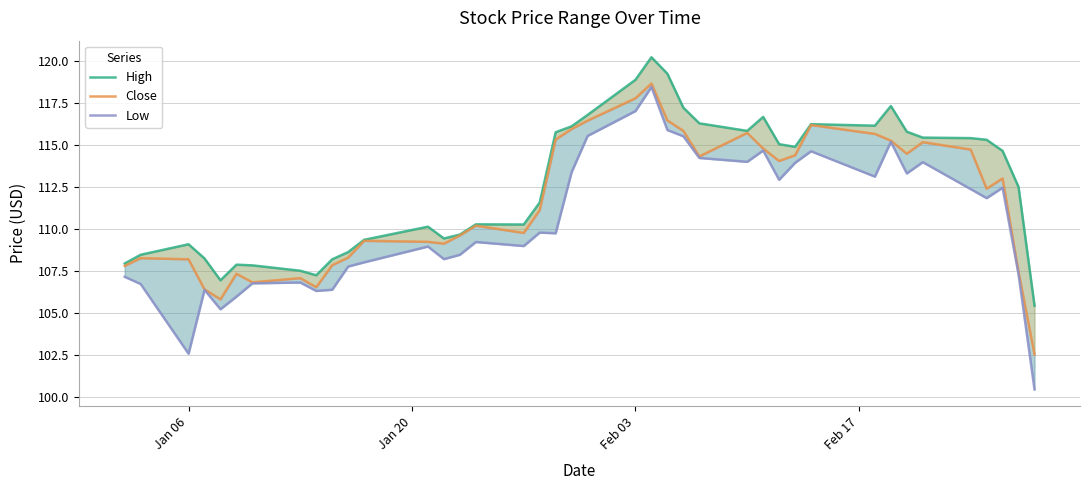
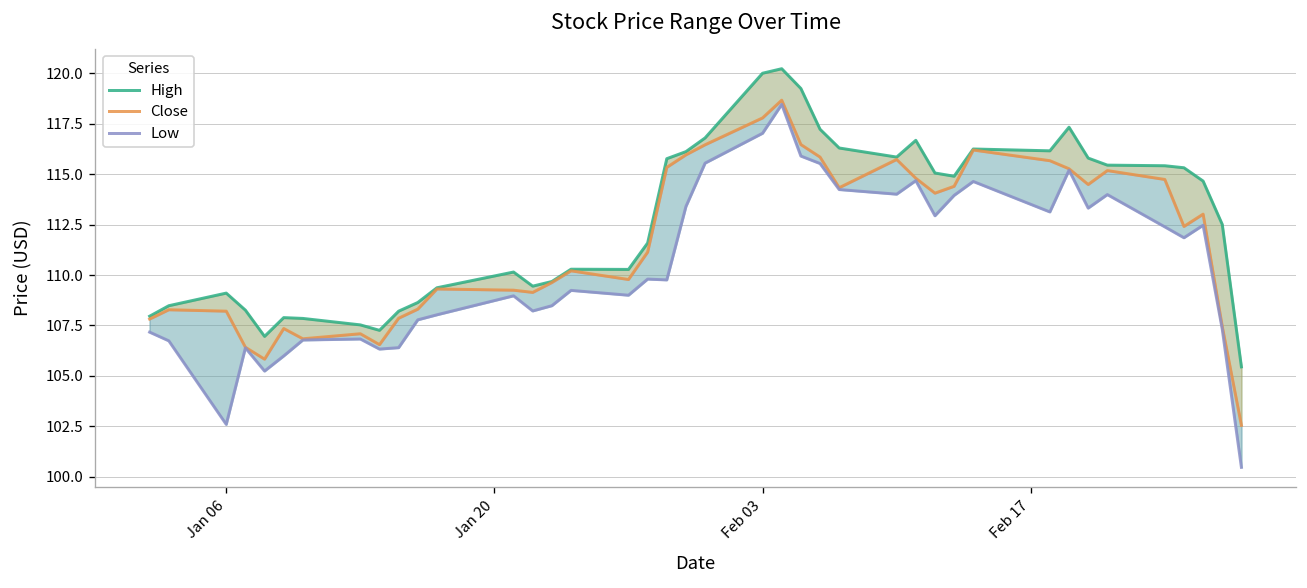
High, Feb 03: 118.9 -> 120.0
